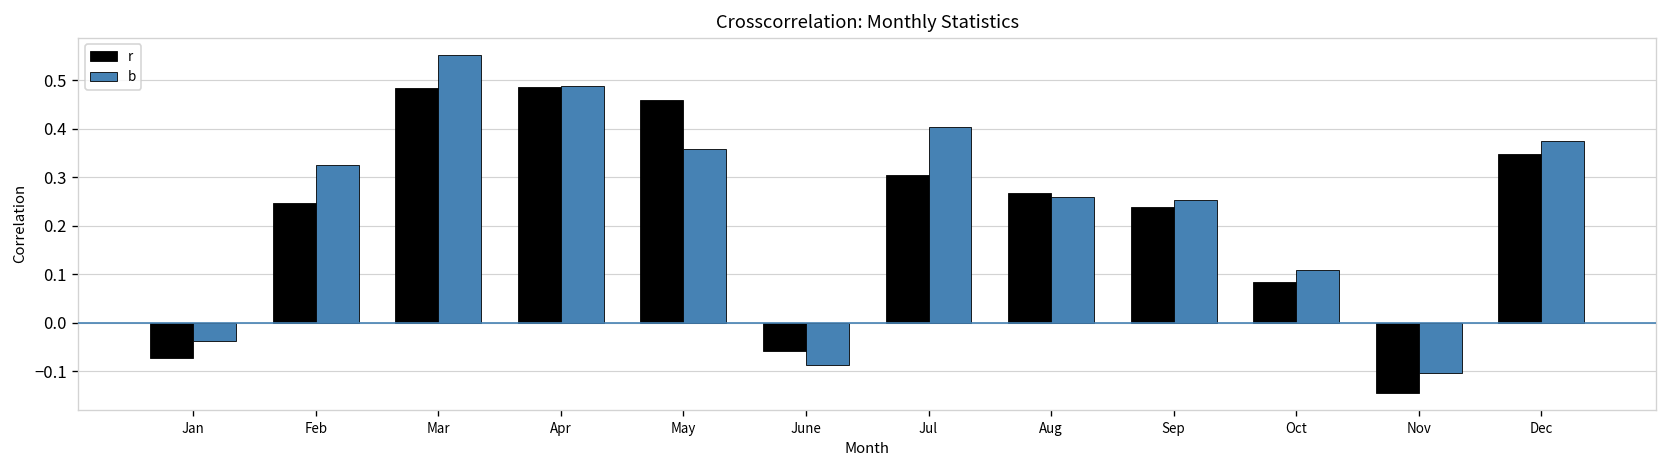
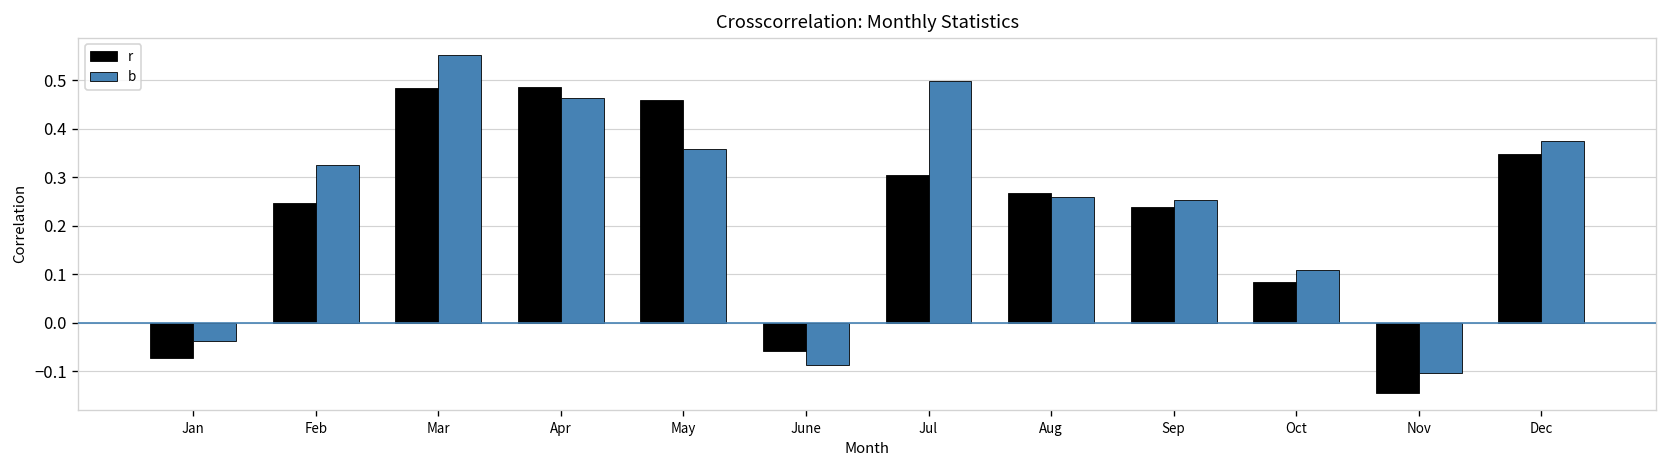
b, Apr: 0.49 -> 0.46
b, Jul: 0.40 -> 0.50
